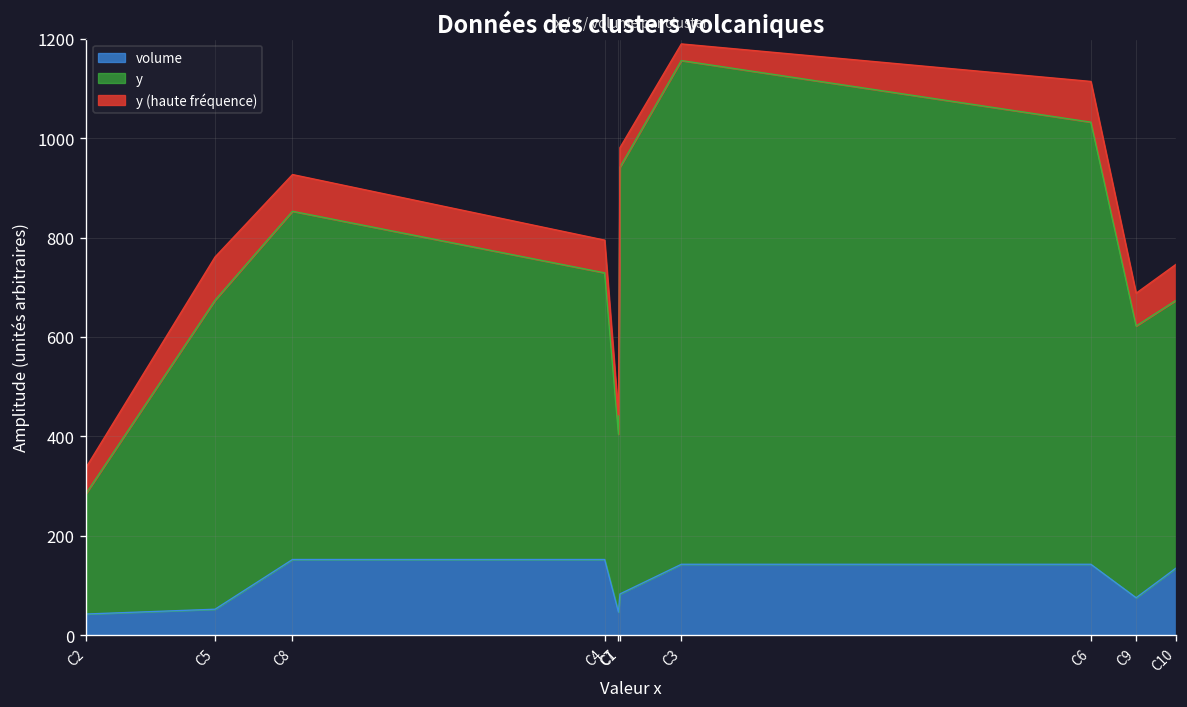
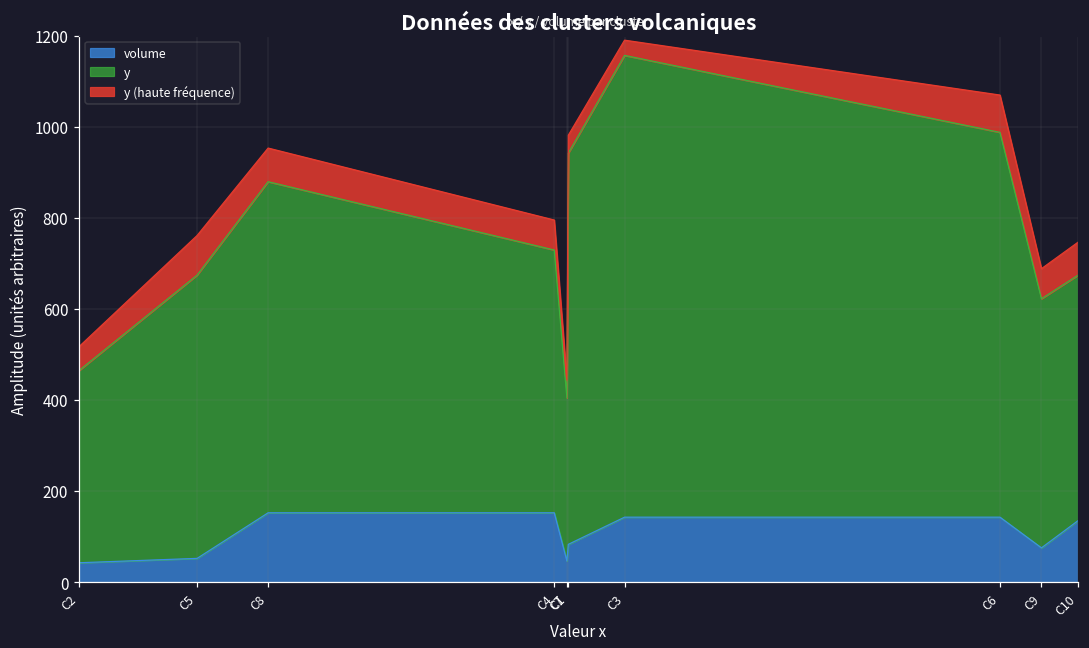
y, C2: 240 -> 420
y, C8: 700 -> 730
y, C6: 890 -> 850
